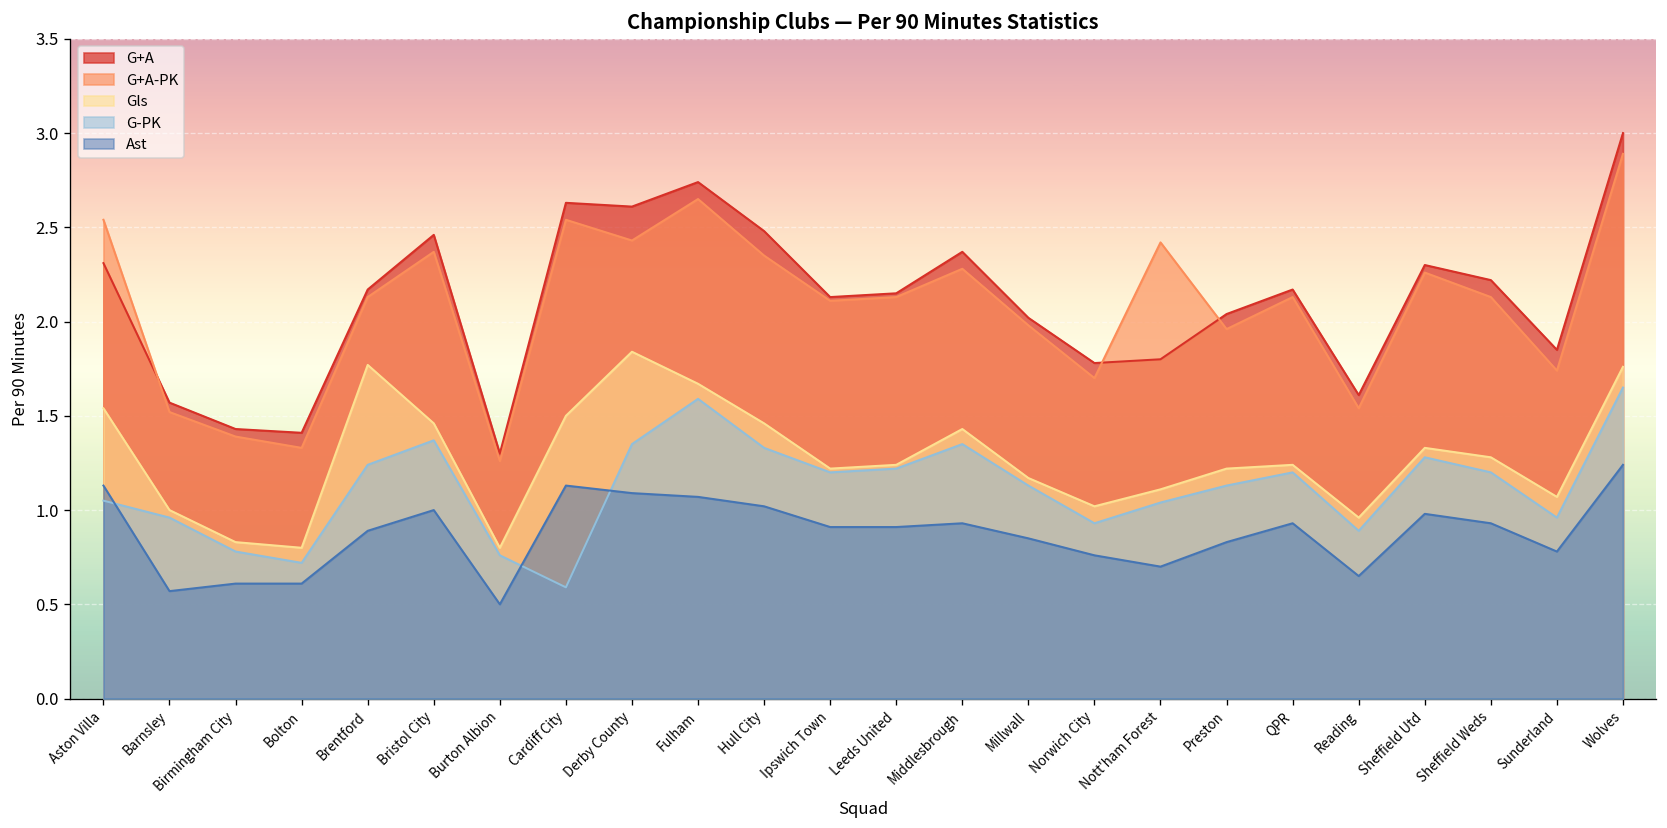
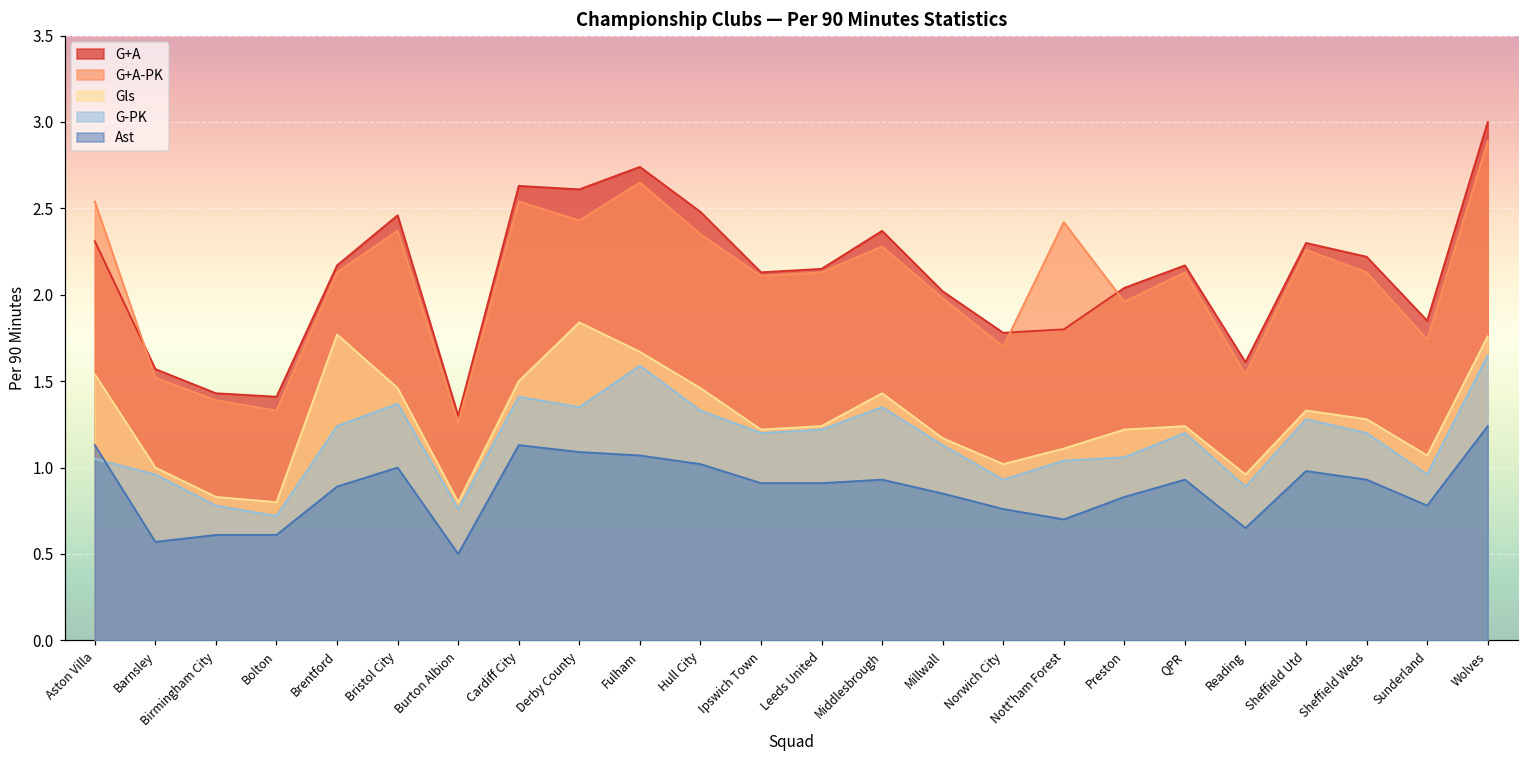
G-PK, Cardiff City: 0.59 -> 1.41
G-PK, Preston: 1.13 -> 1.06
